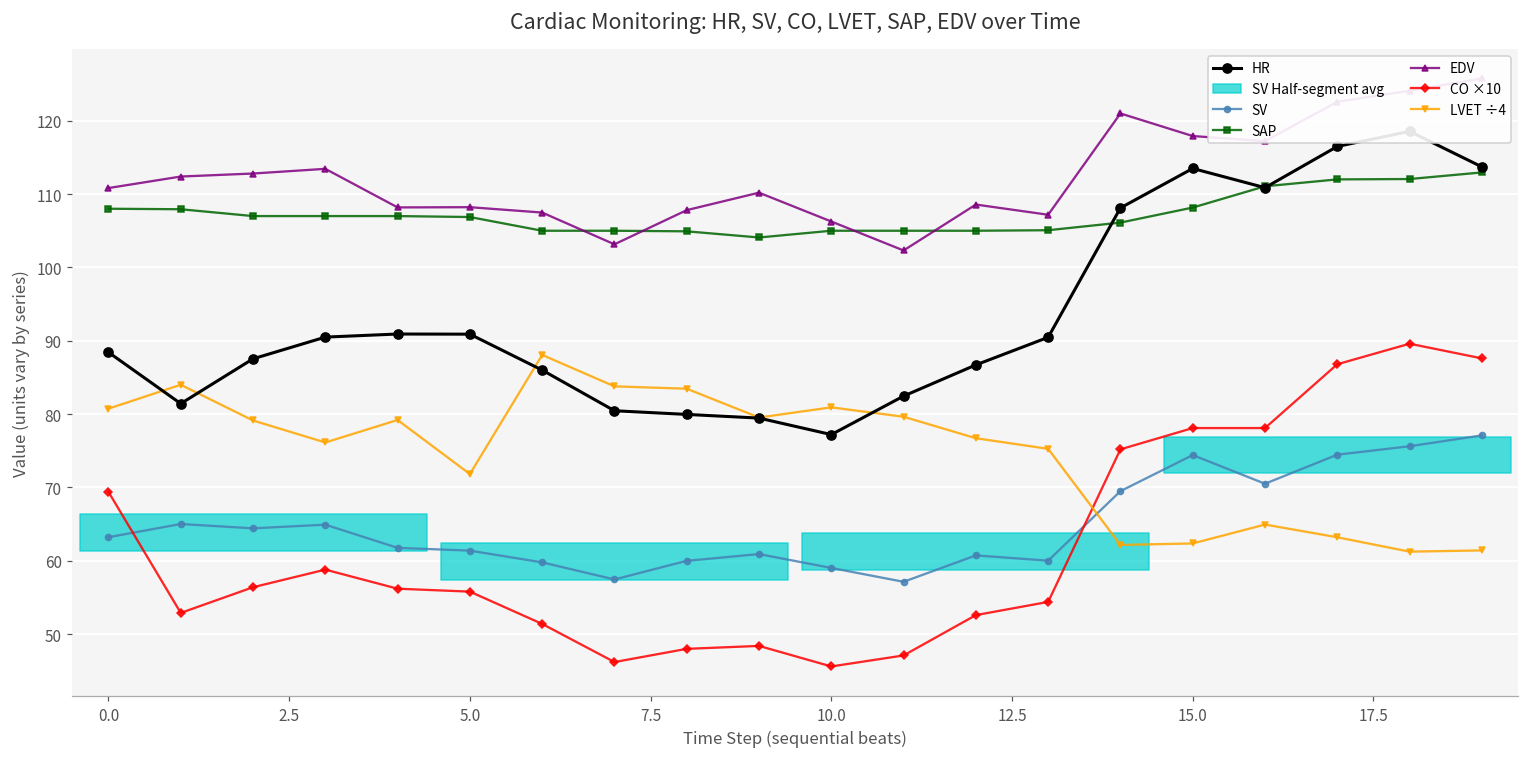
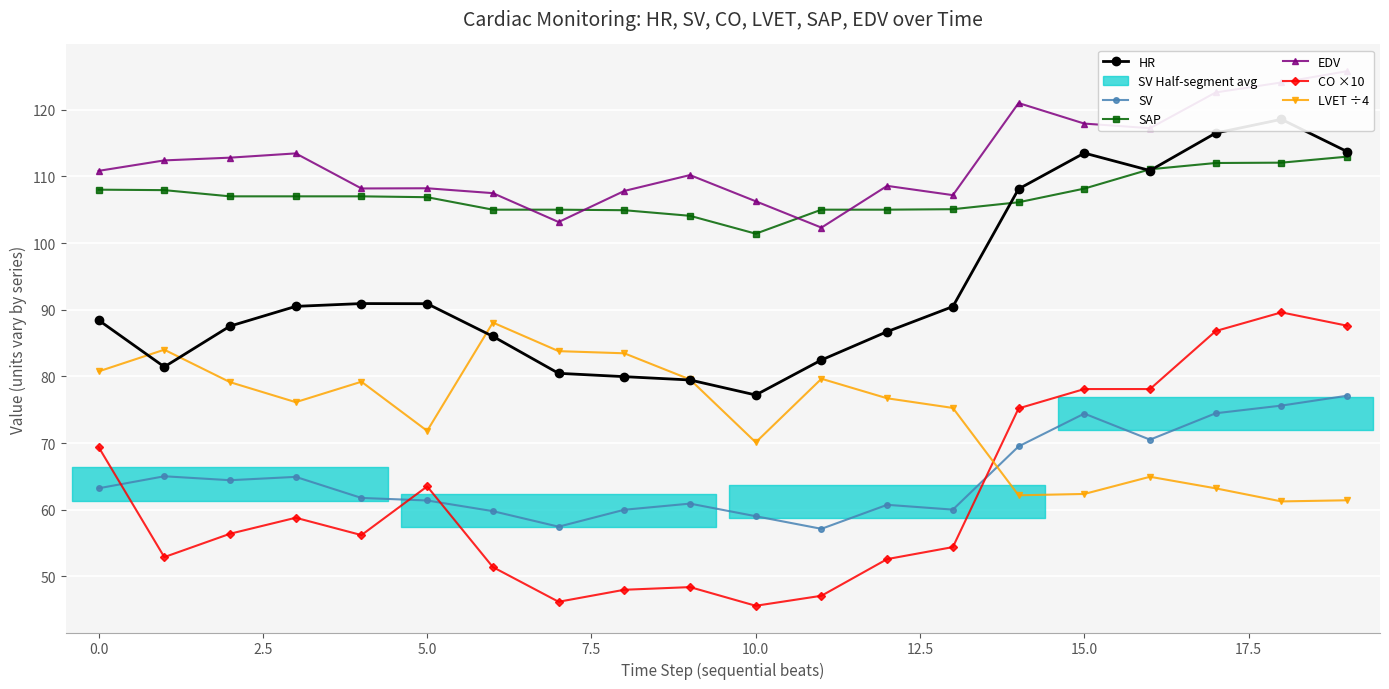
CO ×10, 5.0: 56 -> 64
SAP, 10.0: 105 -> 101
LVET ÷4, 10.0: 81 -> 70
